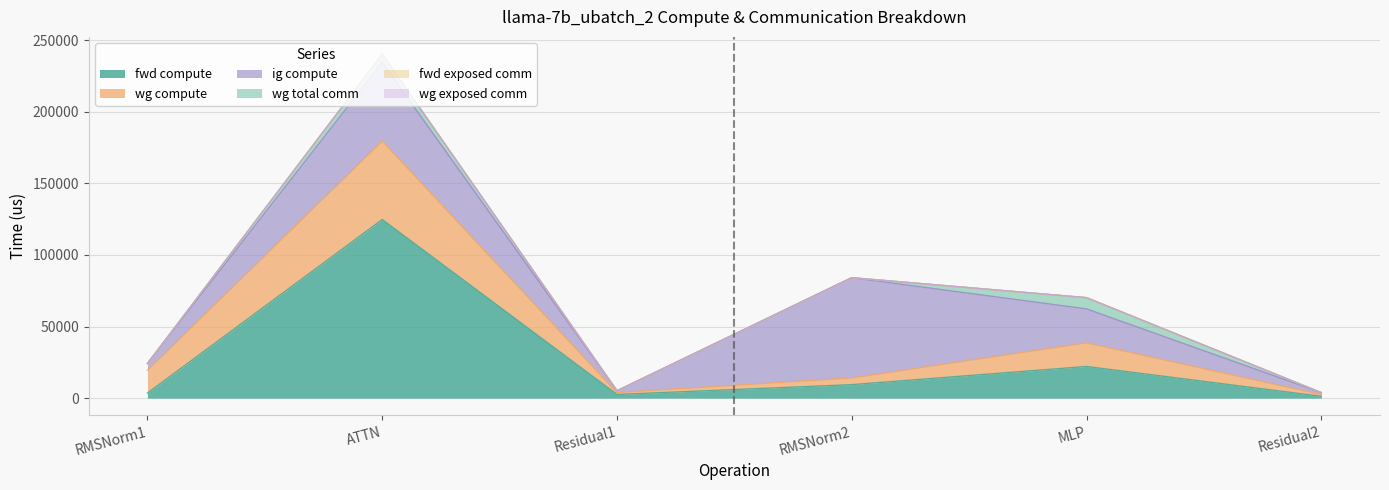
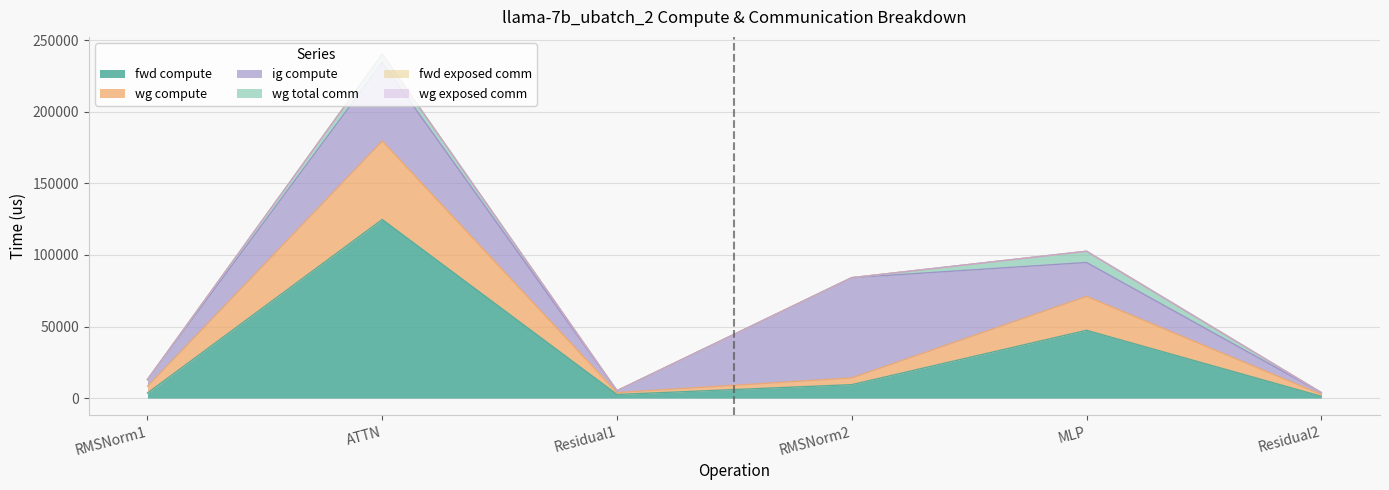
wg compute, RMSNorm1: 16000 -> 5000
fwd compute, MLP: 22000 -> 47000
wg compute, MLP: 17000 -> 24000
